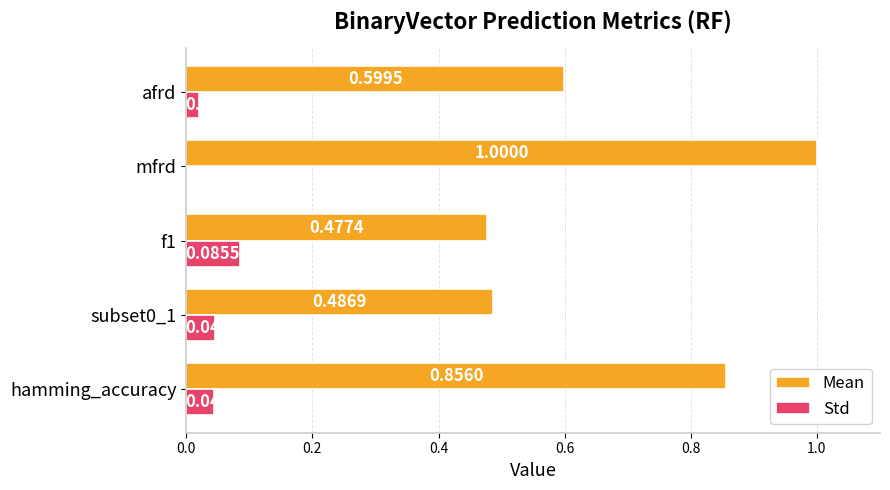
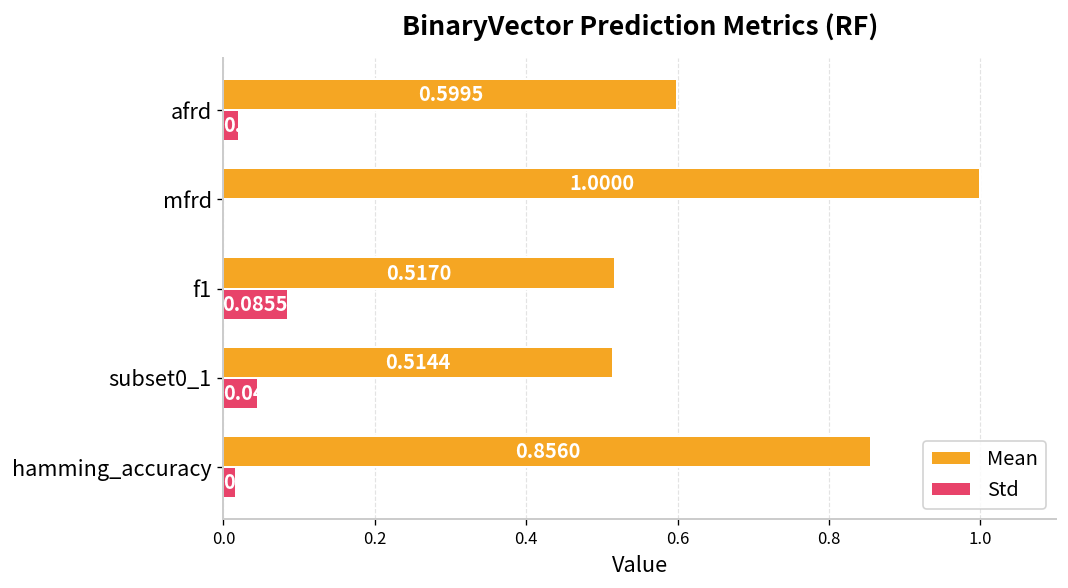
Mean, f1: 0.4774 -> 0.5170
Mean, subset0_1: 0.4869 -> 0.5144
Std, hamming_accuracy: 0.04 -> 0.02
